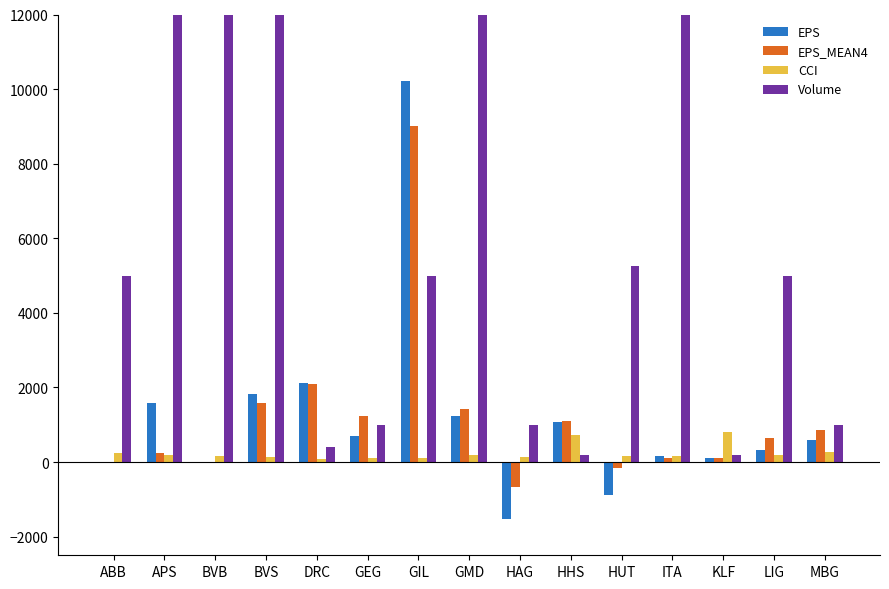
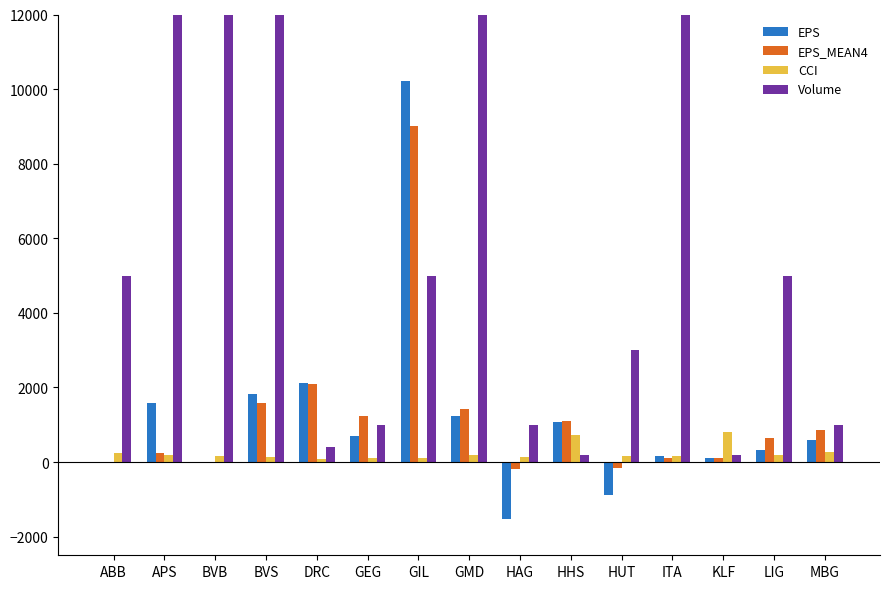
EPS_MEAN4, HAG: -700 -> -200
Volume, HUT: 5200 -> 3000
